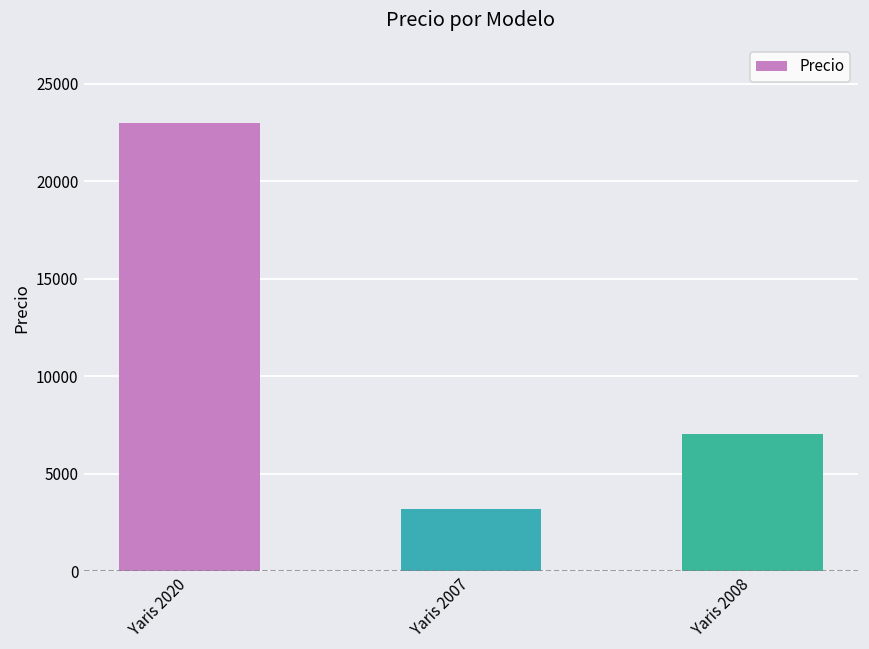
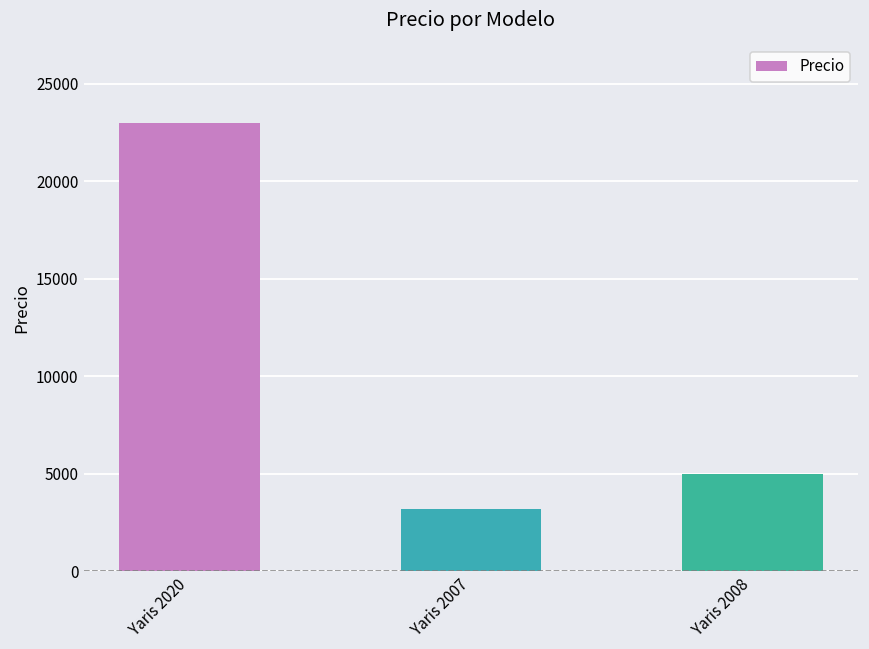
Yaris 2008: 7000 -> 5000
